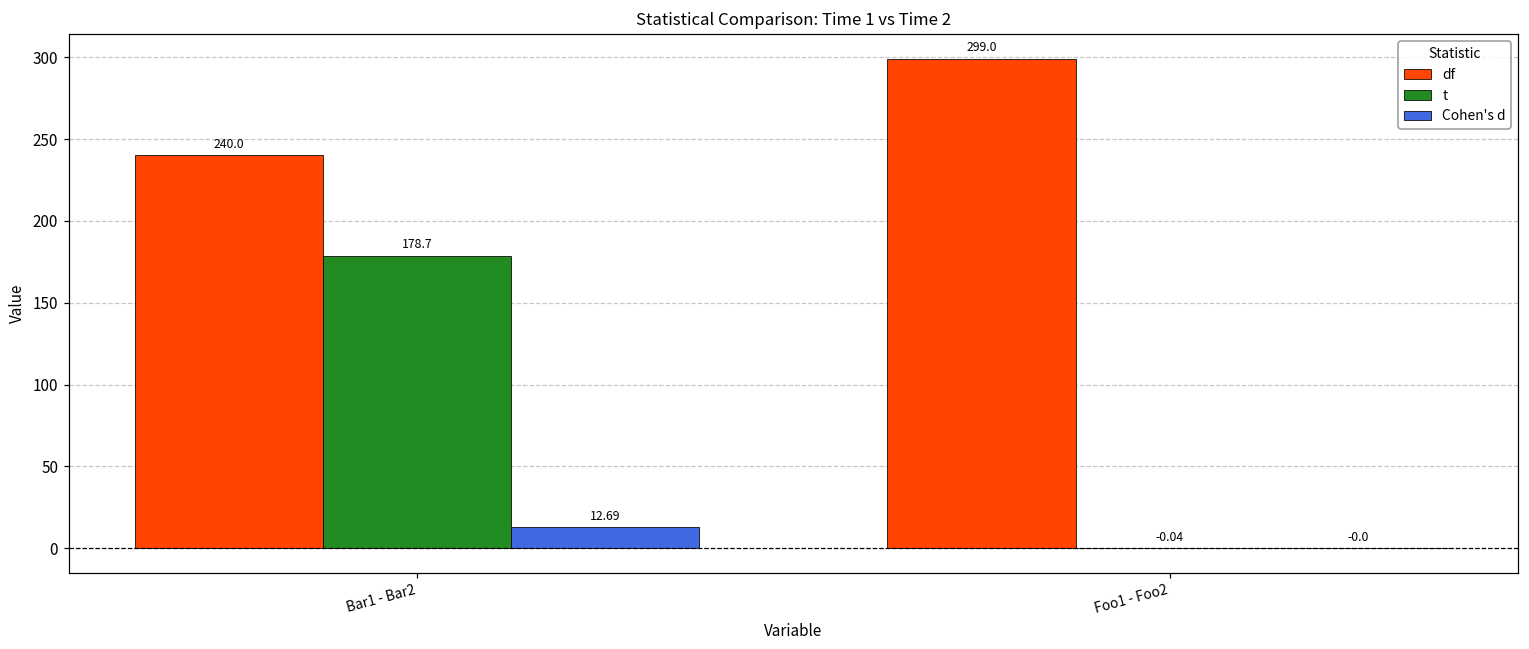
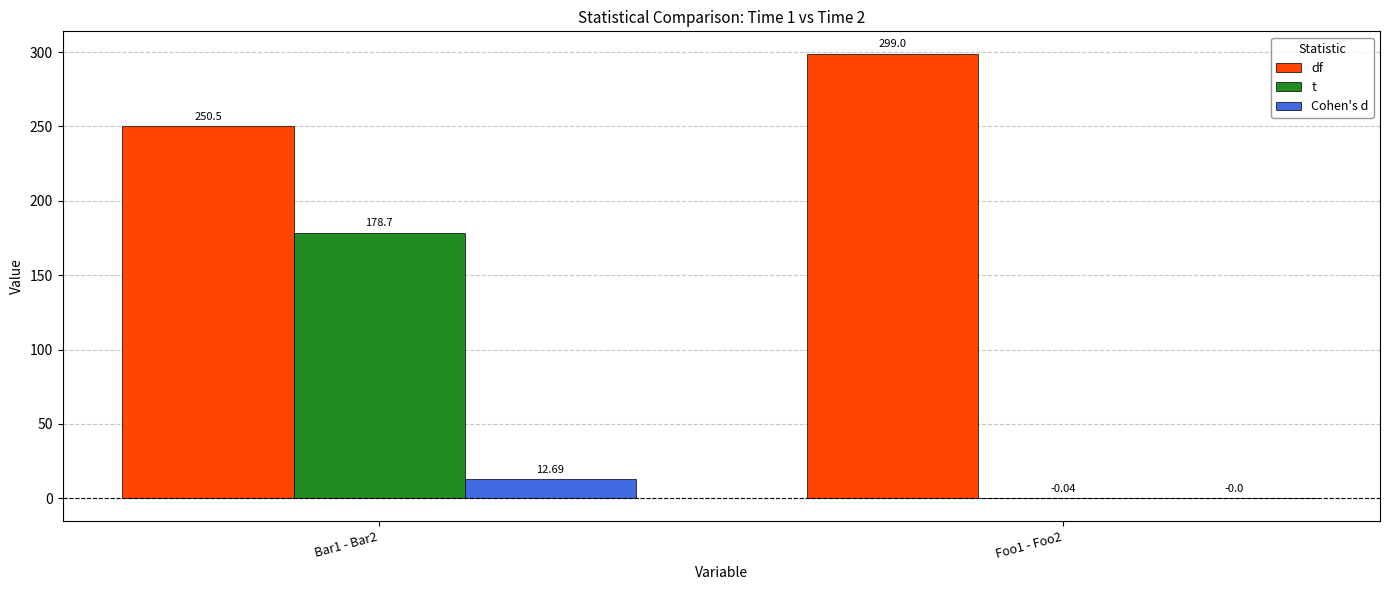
df, Bar1 - Bar2: 240.0 -> 250.5
